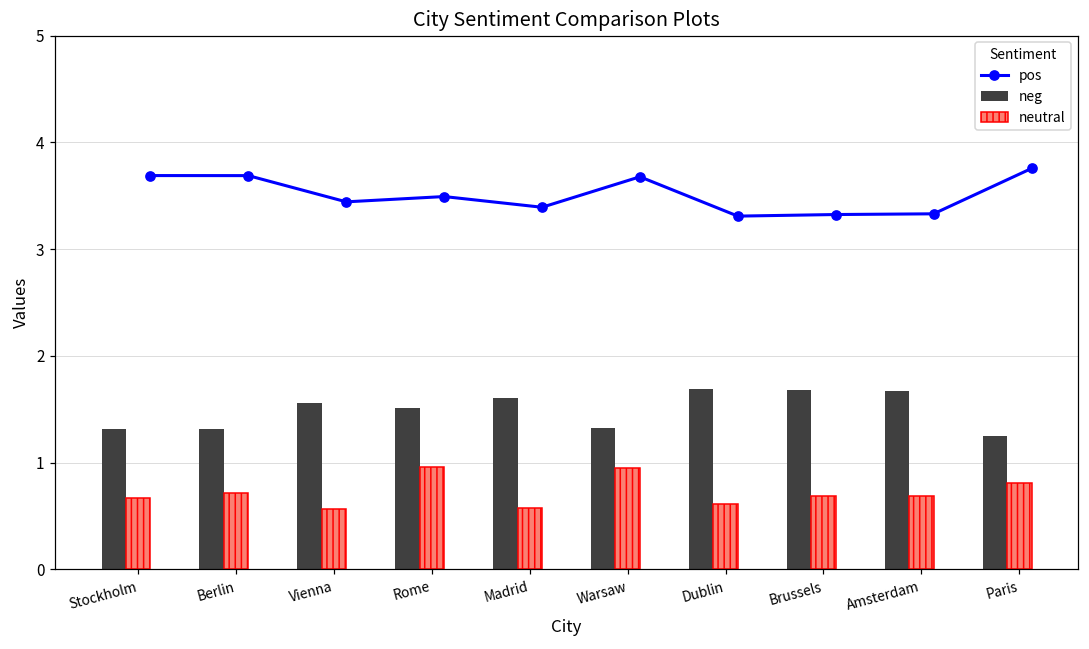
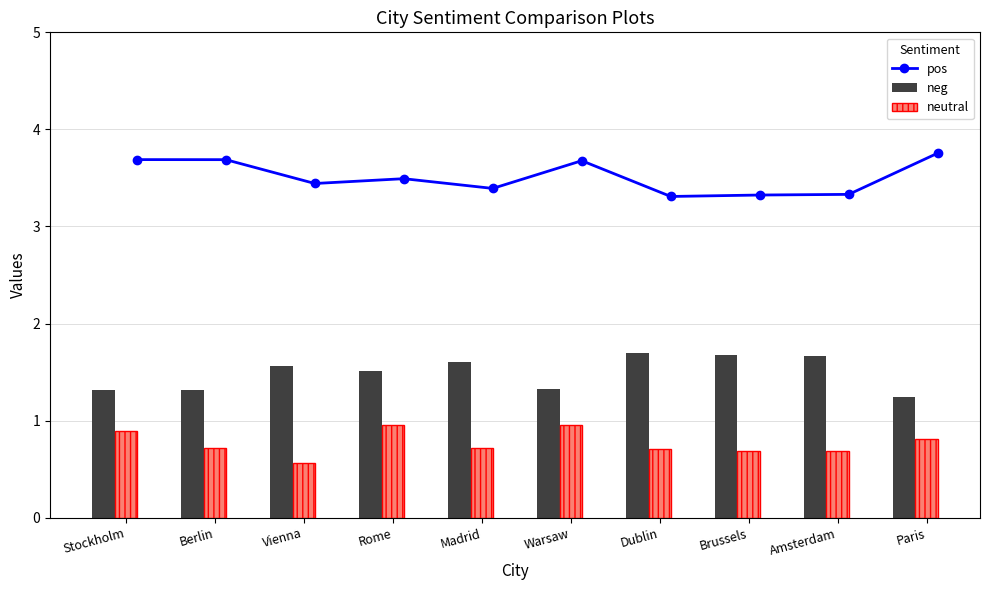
neutral, Stockholm: 0.7 -> 0.9
neutral, Madrid: 0.6 -> 0.7
neutral, Dublin: 0.6 -> 0.7
